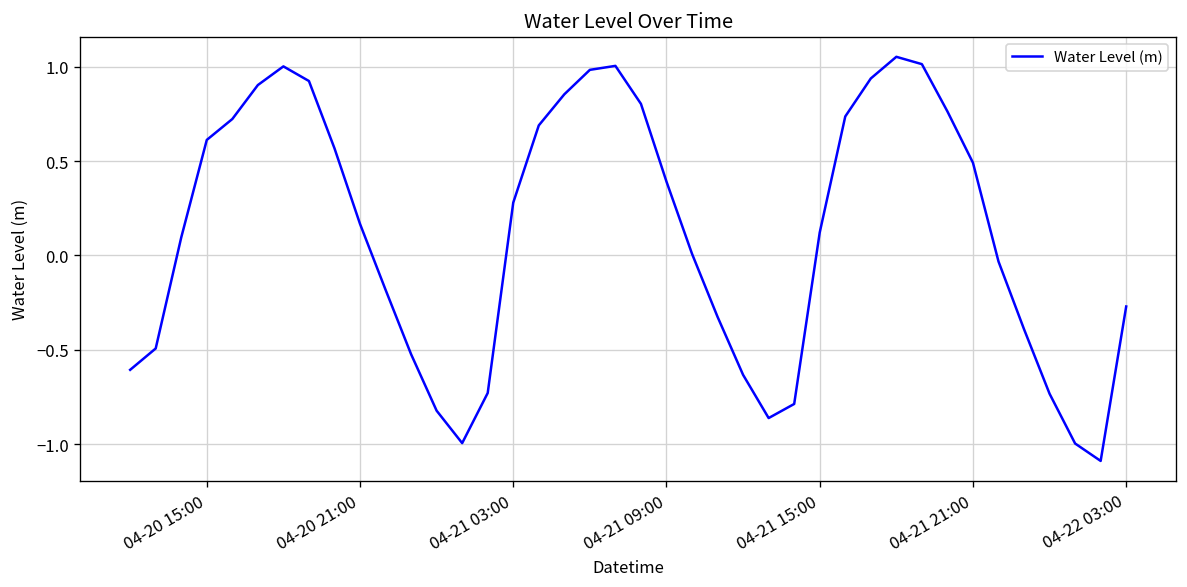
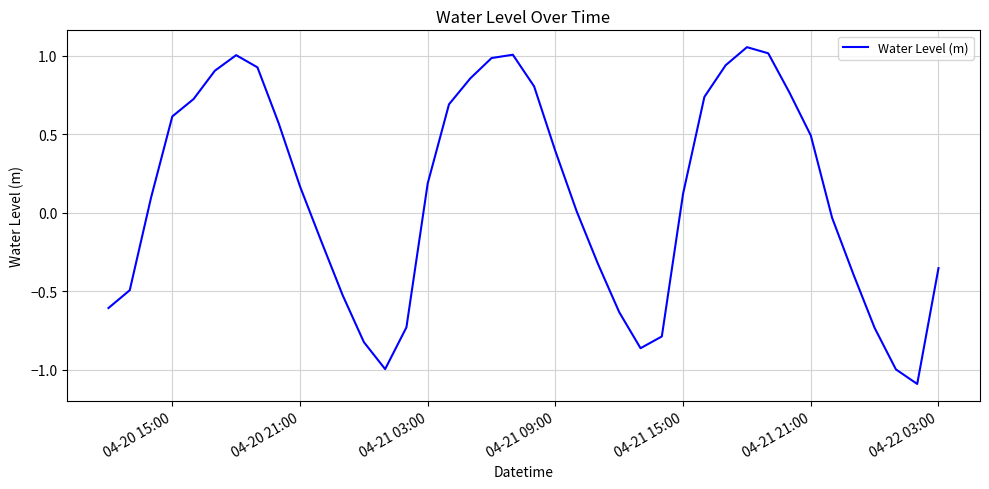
04-21 03:00: 0.28 -> 0.19
04-22 03:00: -0.27 -> -0.35
